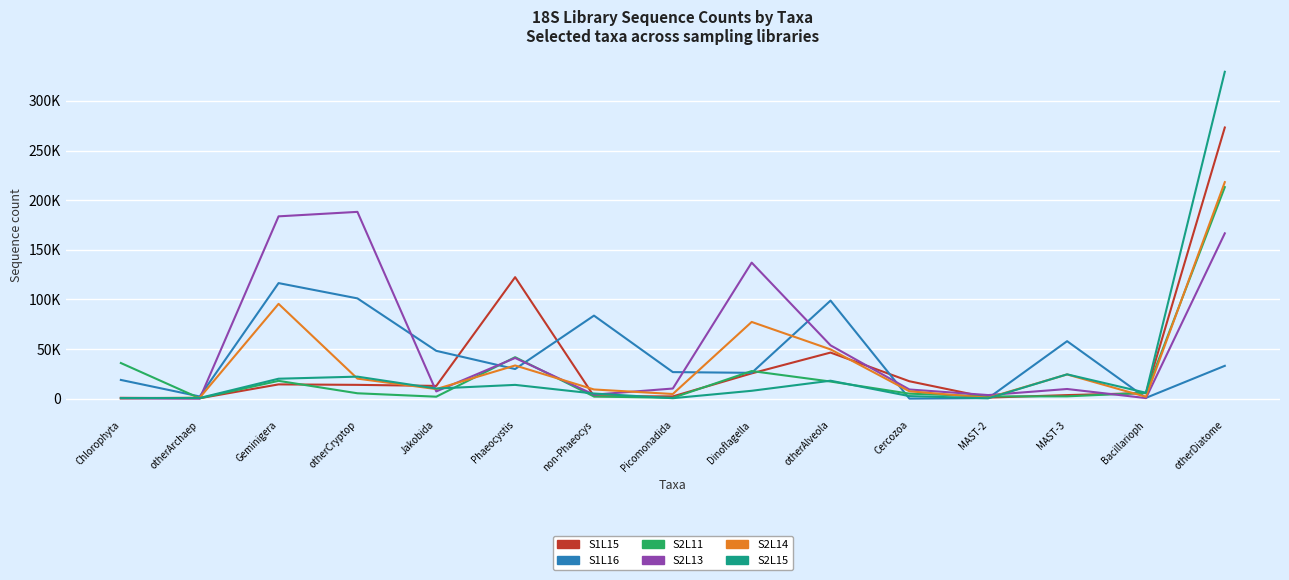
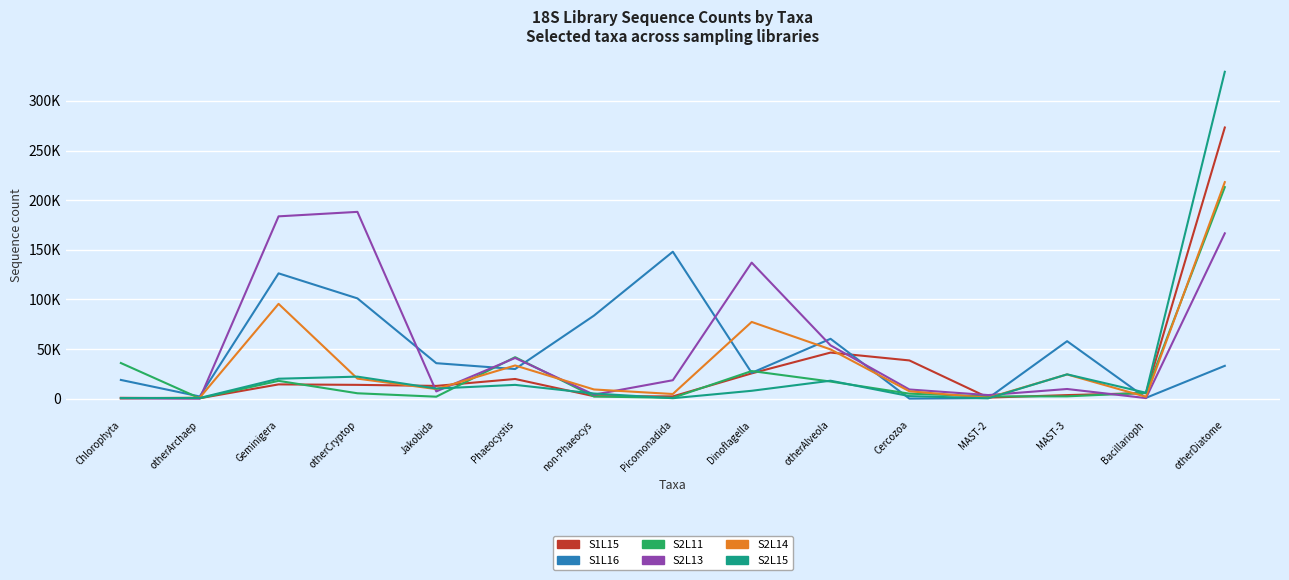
S1L16, Geminigera: 120000 -> 130000
S1L16, Jakobida: 50000 -> 40000
S1L15, Phaeocystis: 120000 -> 20000
S1L16, Picomonadida: 30000 -> 150000
S2L13, Picomonadida: 10000 -> 20000
S1L16, otherAlveola: 100000 -> 60000
S1L15, Cercozoa: 20000 -> 40000
